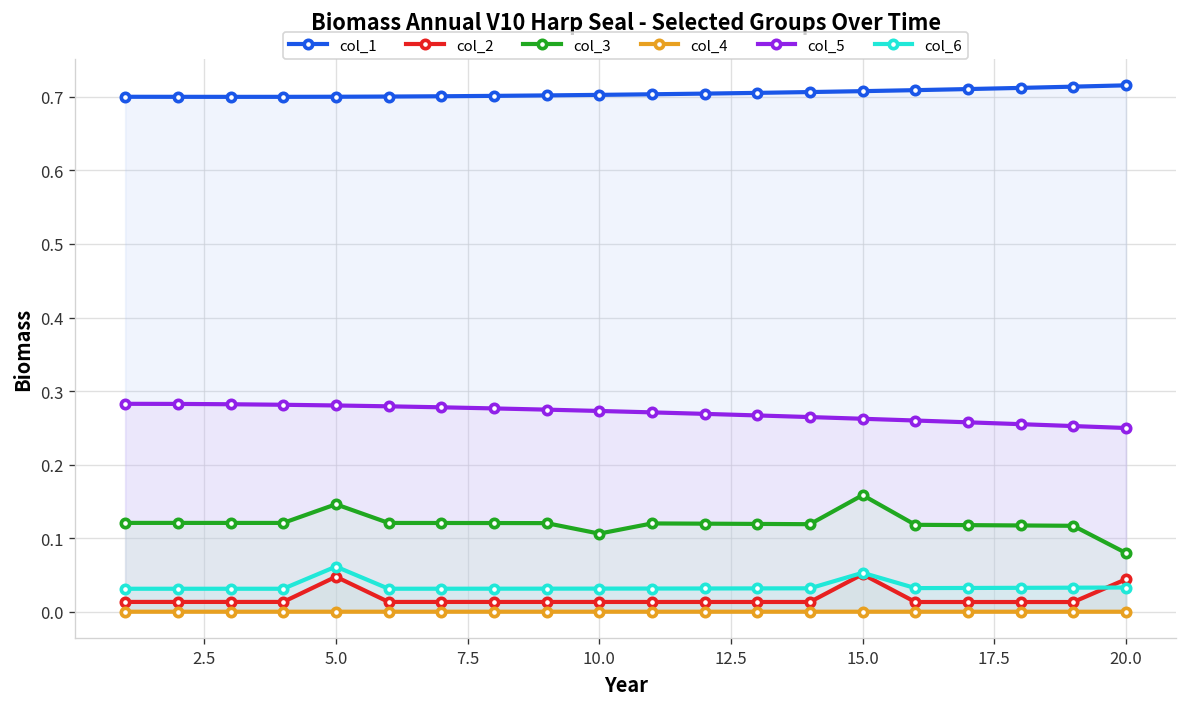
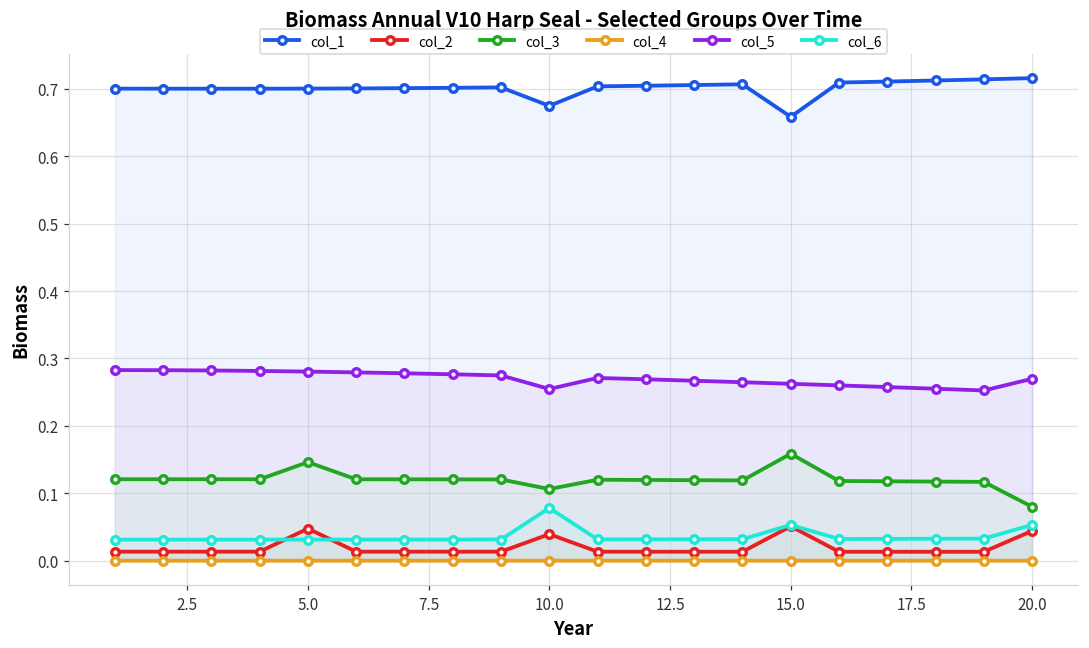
col_6, 5.0: 0.06 -> 0.03
col_1, 10.0: 0.70 -> 0.67
col_2, 10.0: 0.01 -> 0.04
col_5, 10.0: 0.27 -> 0.25
col_6, 10.0: 0.03 -> 0.08
col_1, 15.0: 0.71 -> 0.66
col_5, 20.0: 0.25 -> 0.27
col_6, 20.0: 0.03 -> 0.05
